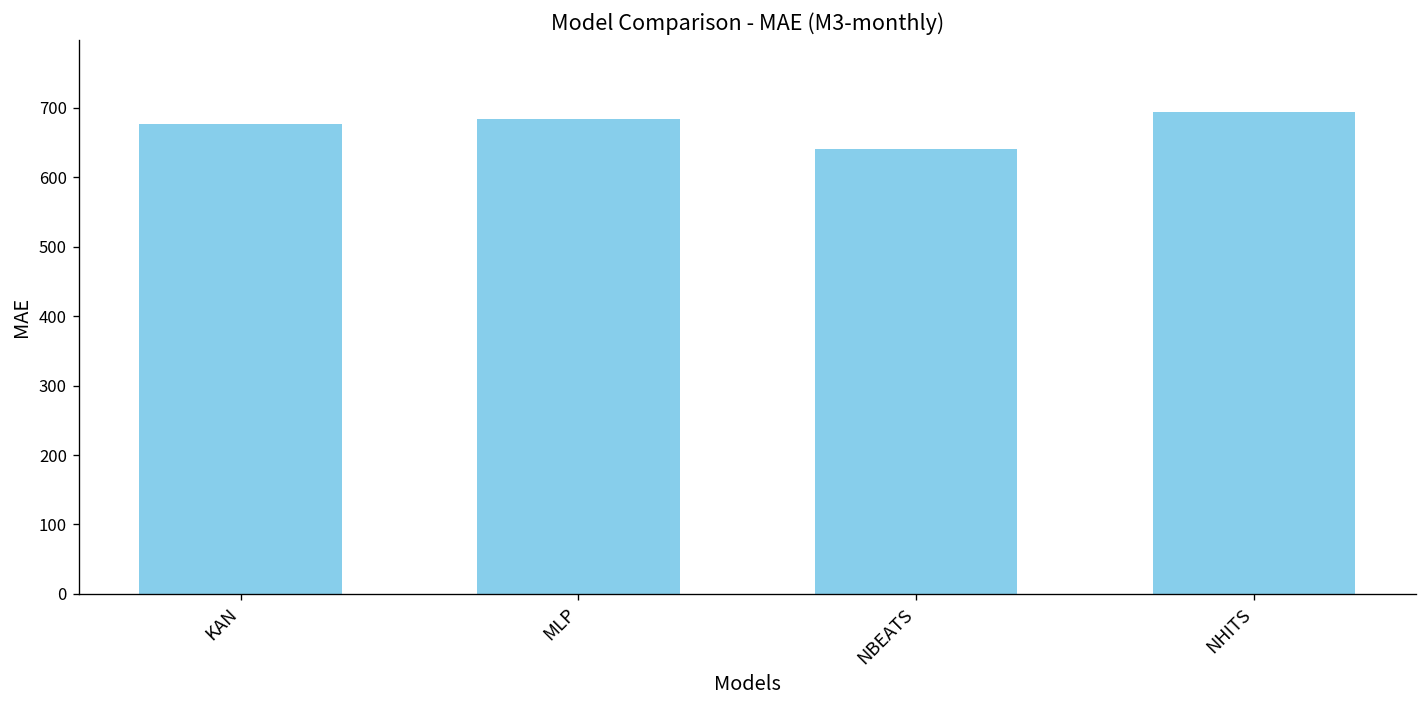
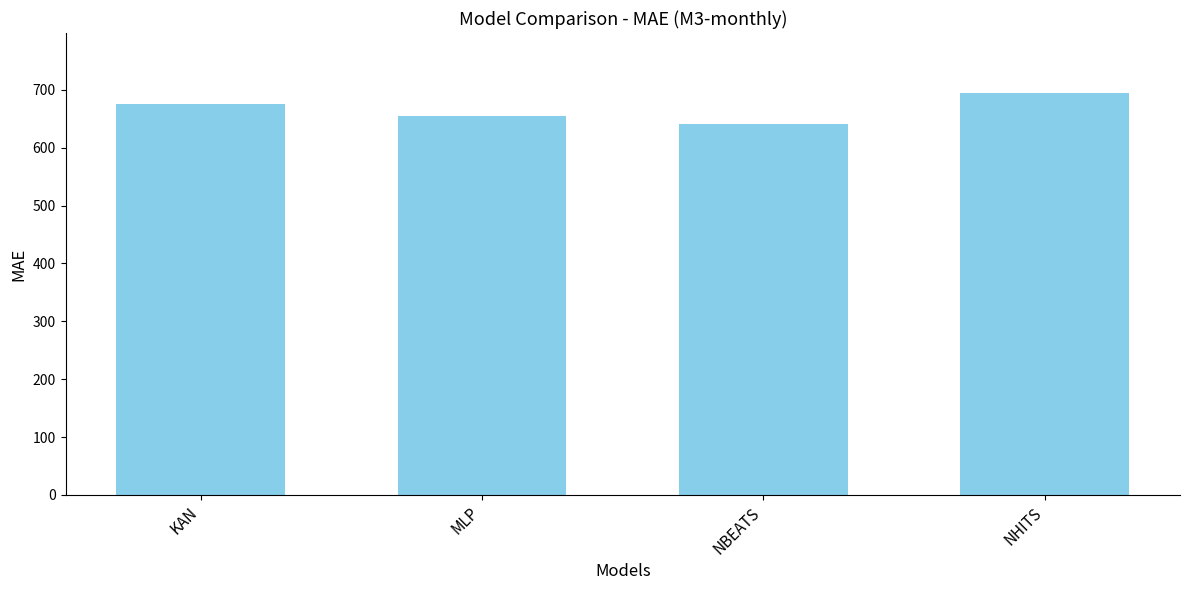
MLP: 680 -> 660
